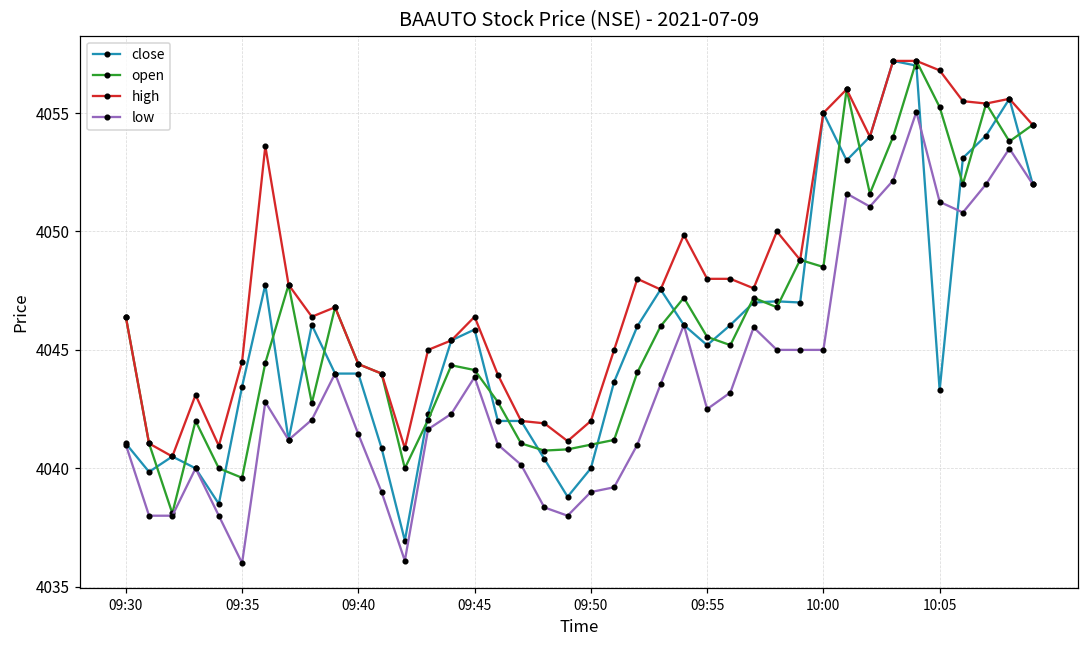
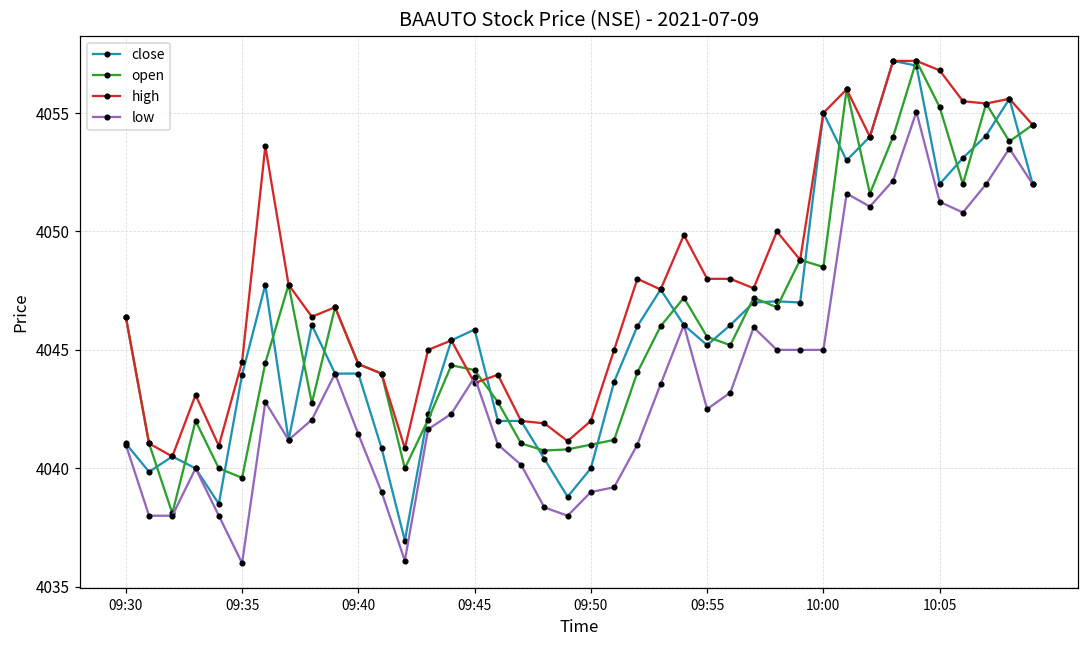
close, 09:35: 4043.5 -> 4044.0
high, 09:45: 4046.4 -> 4043.6
close, 10:05: 4043.3 -> 4052.0
